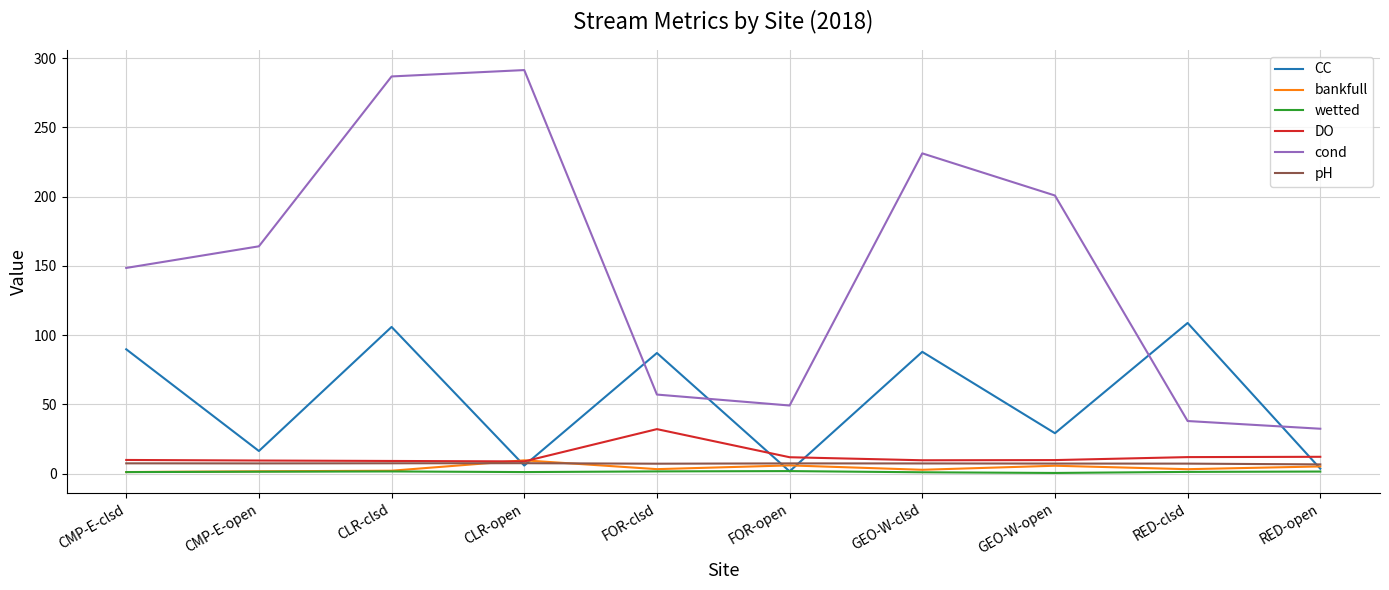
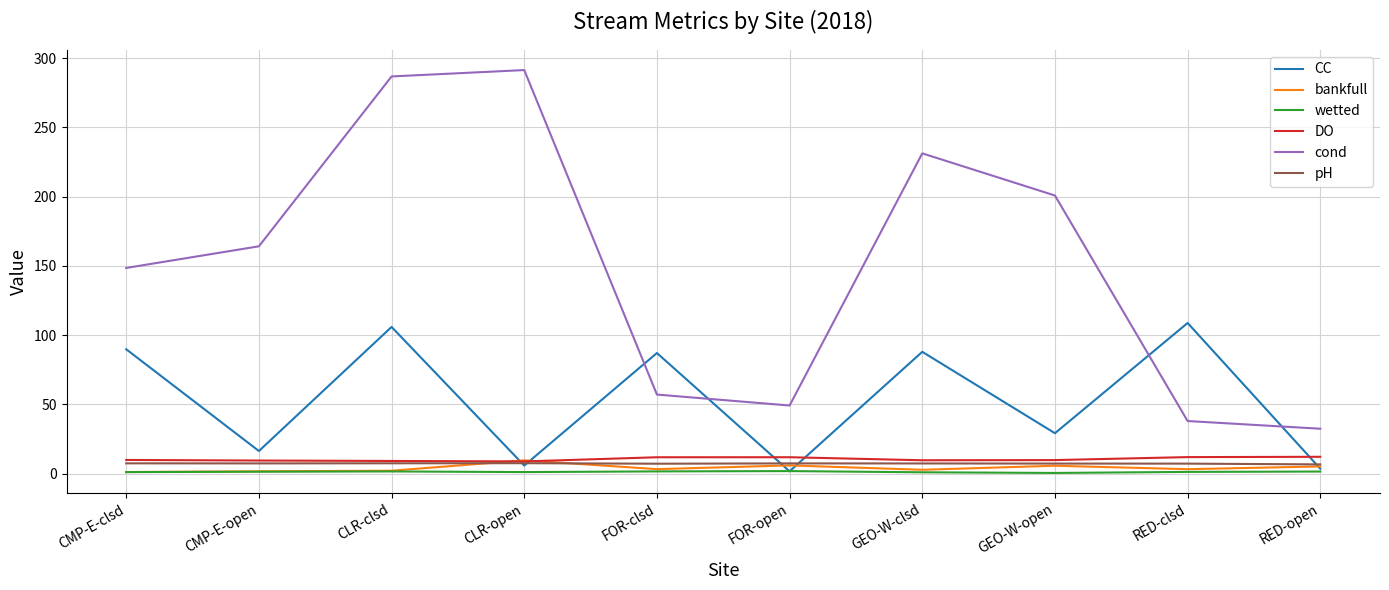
DO, FOR-clsd: 32 -> 12
